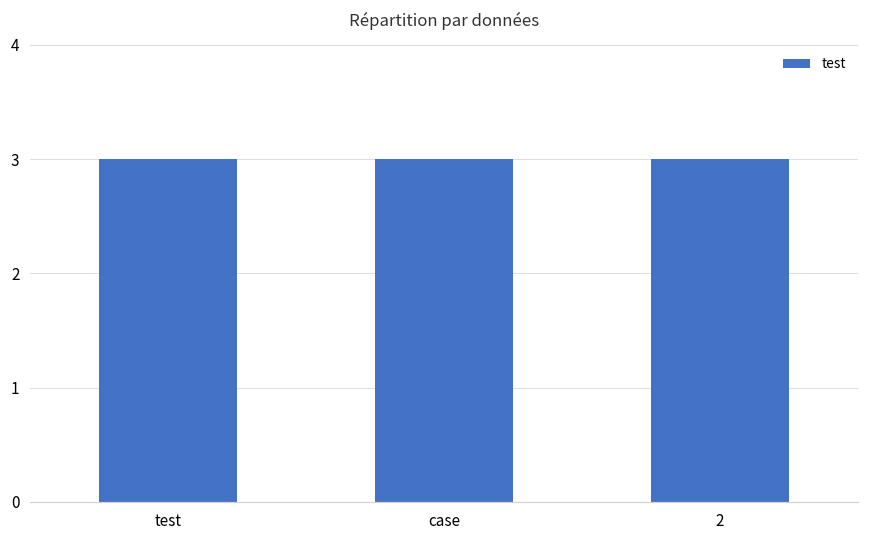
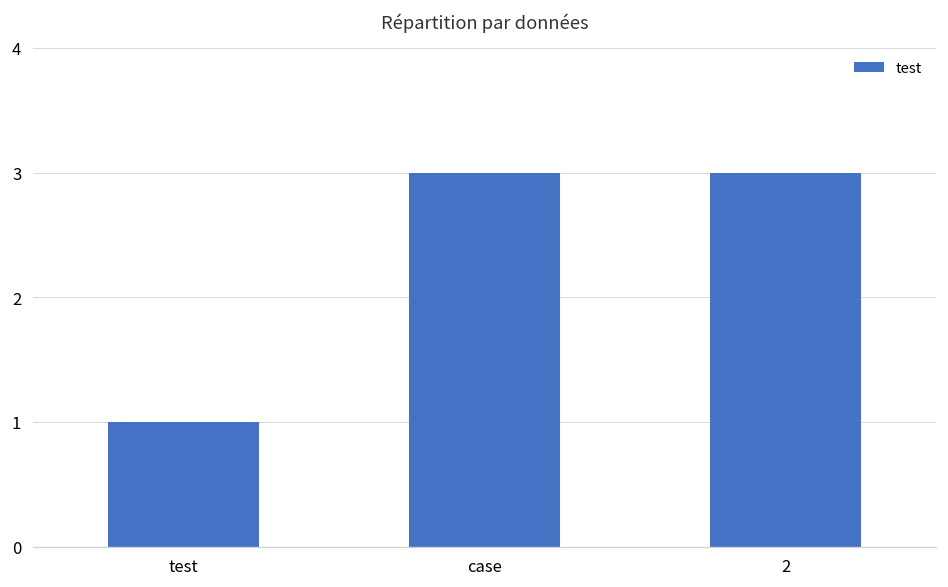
test: 3 -> 1
